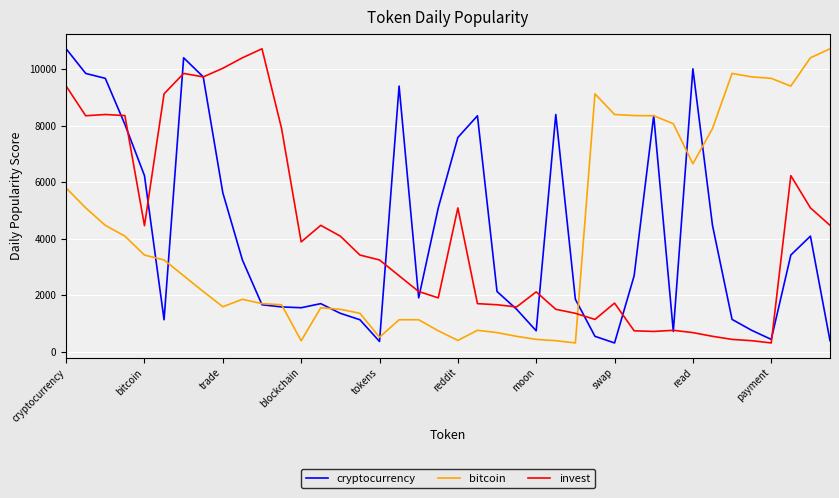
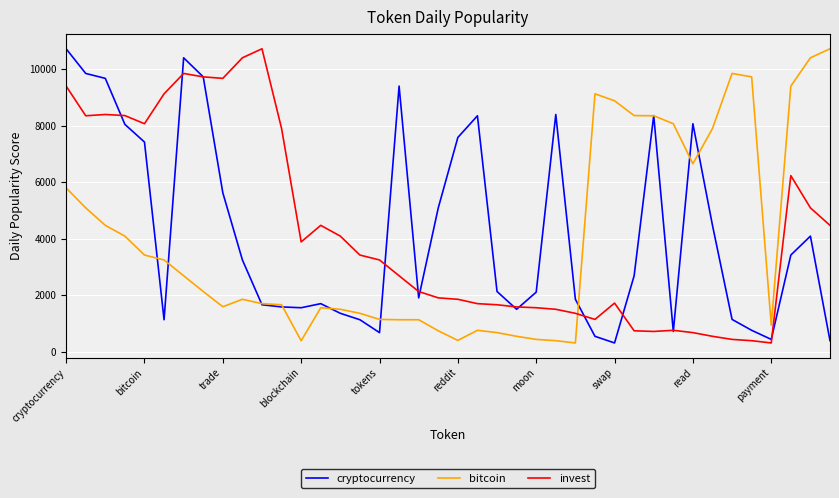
cryptocurrency, bitcoin: 6200 -> 7400
invest, bitcoin: 4500 -> 8100
invest, trade: 10000 -> 9700
cryptocurrency, tokens: 400 -> 700
bitcoin, tokens: 500 -> 1100
invest, reddit: 5100 -> 1900
cryptocurrency, moon: 700 -> 2100
invest, moon: 2100 -> 1600
bitcoin, swap: 8400 -> 8900
cryptocurrency, read: 10000 -> 8100
bitcoin, payment: 9700 -> 900
